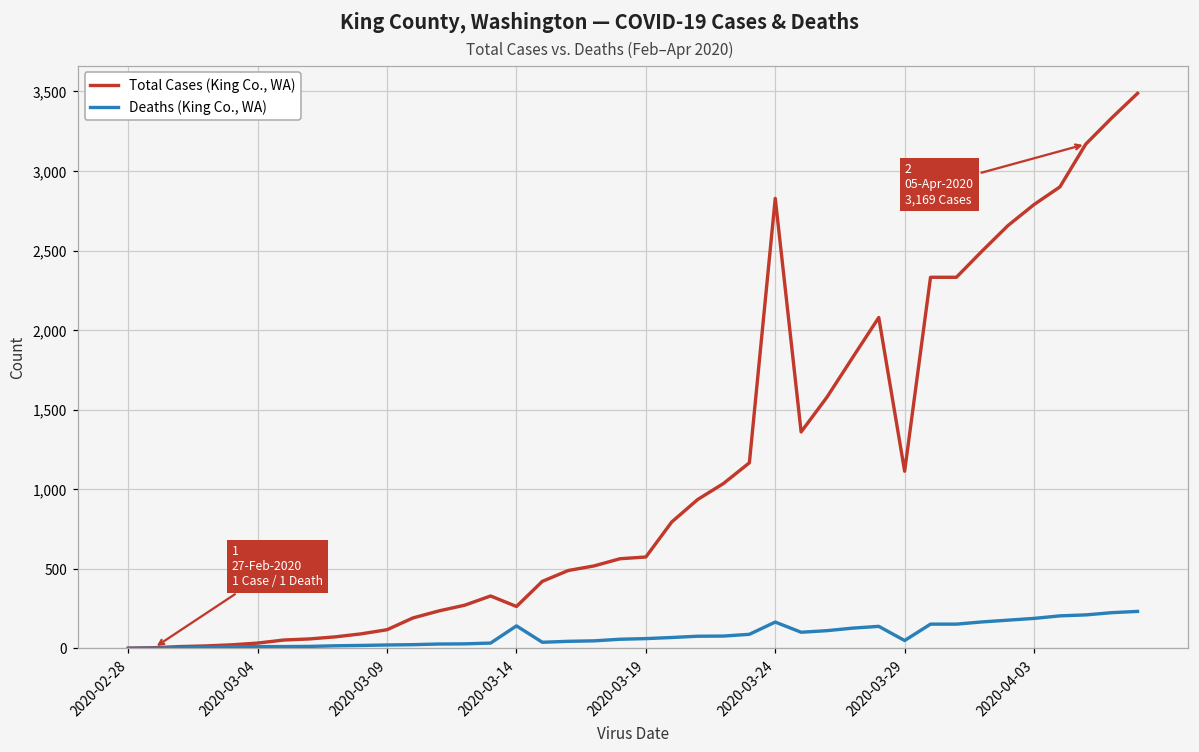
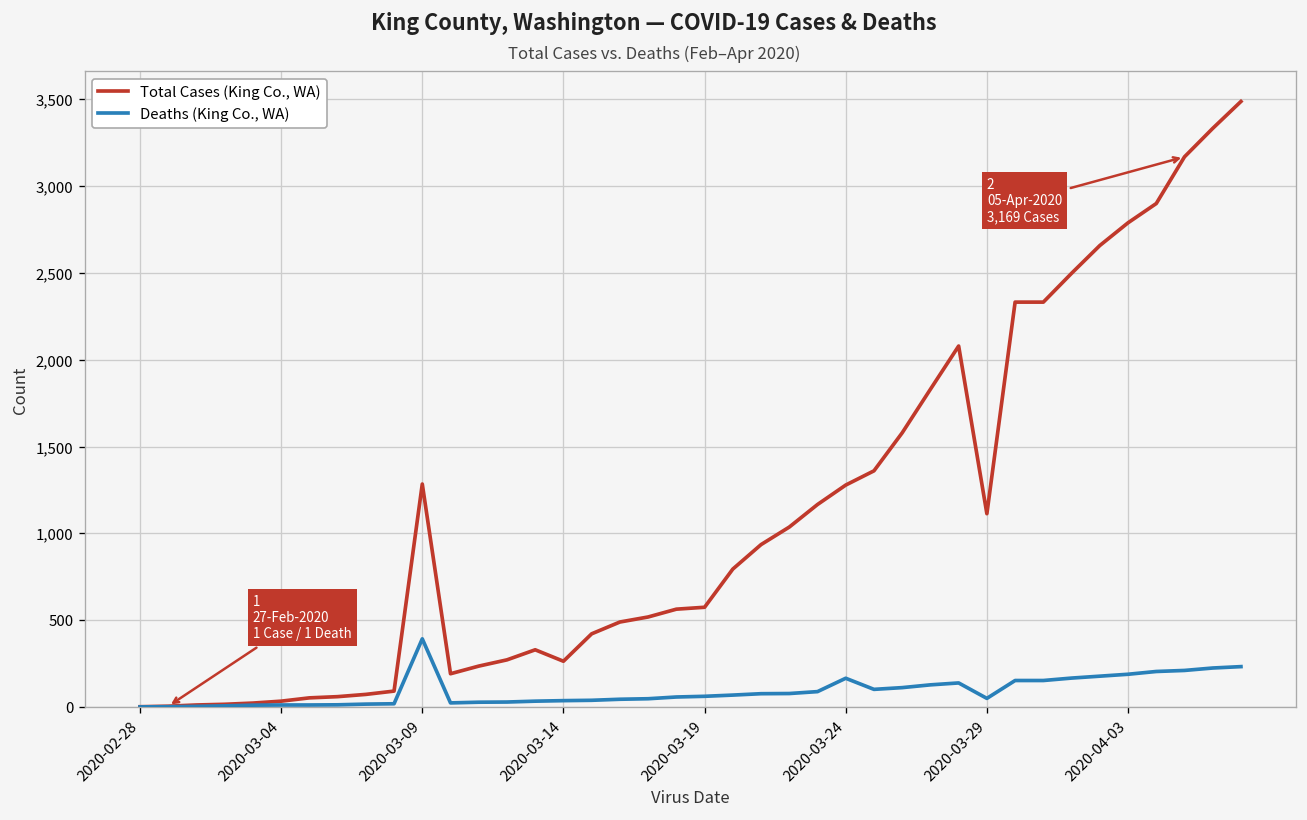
Total Cases (King Co., WA), 2020-03-09: 120 -> 1,280
Deaths (King Co., WA), 2020-03-09: 20 -> 390
Deaths (King Co., WA), 2020-03-14: 140 -> 40
Total Cases (King Co., WA), 2020-03-24: 2,830 -> 1,280
